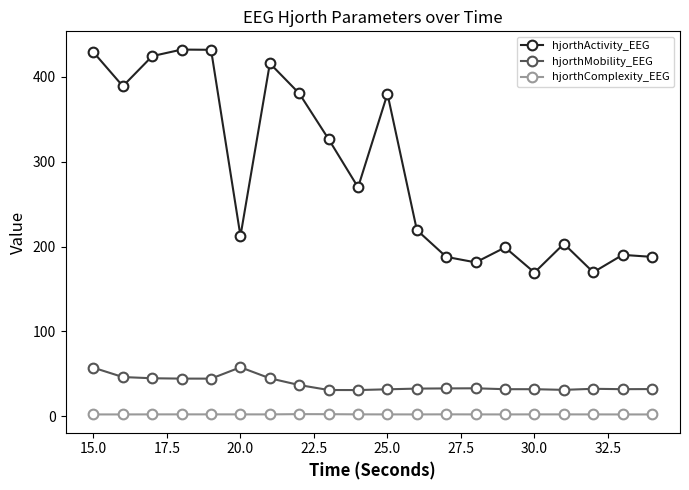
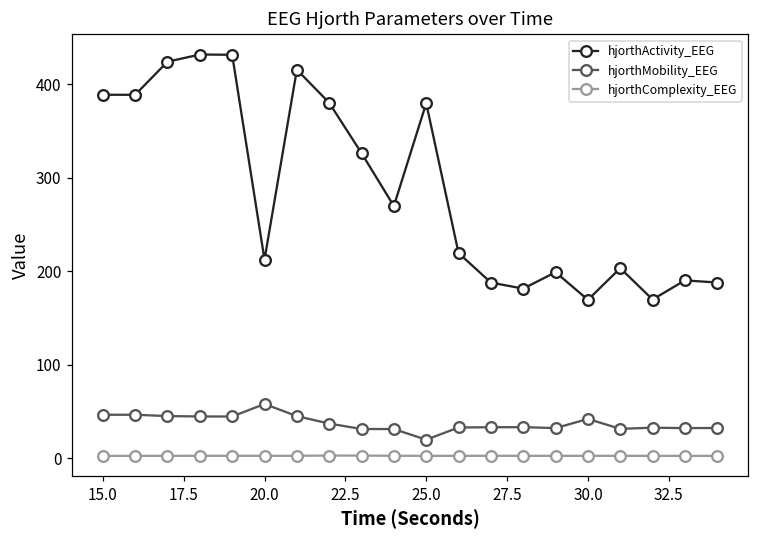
hjorthActivity_EEG, 15.0: 430 -> 390
hjorthMobility_EEG, 15.0: 60 -> 50
hjorthMobility_EEG, 25.0: 30 -> 20
hjorthMobility_EEG, 30.0: 30 -> 40
